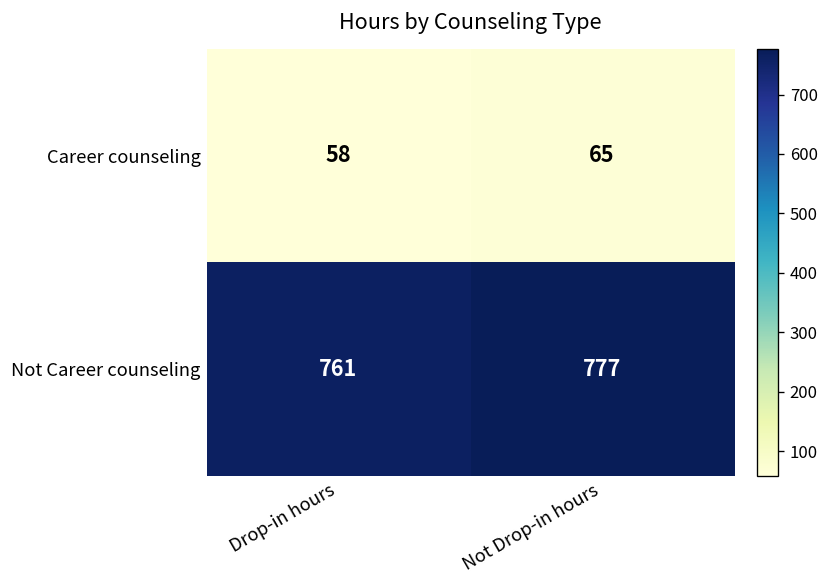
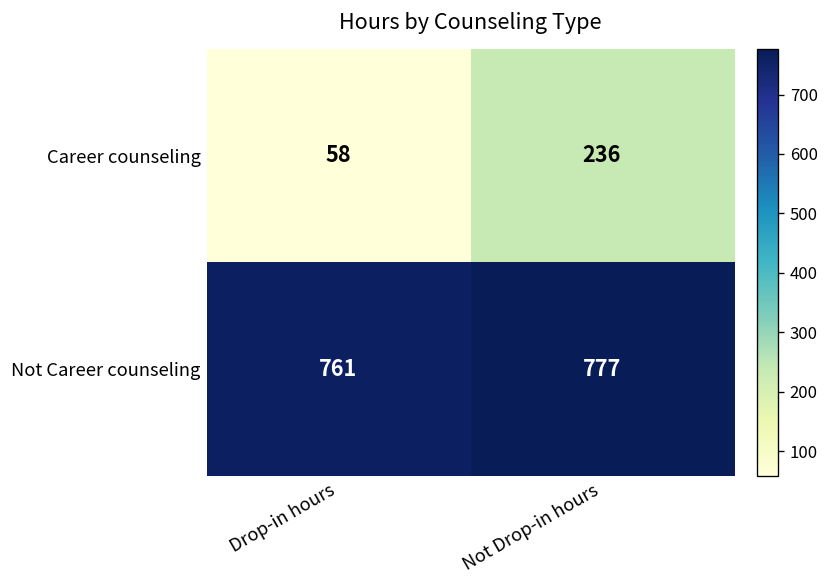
Career counseling, Not Drop-in hours: 65 -> 236
